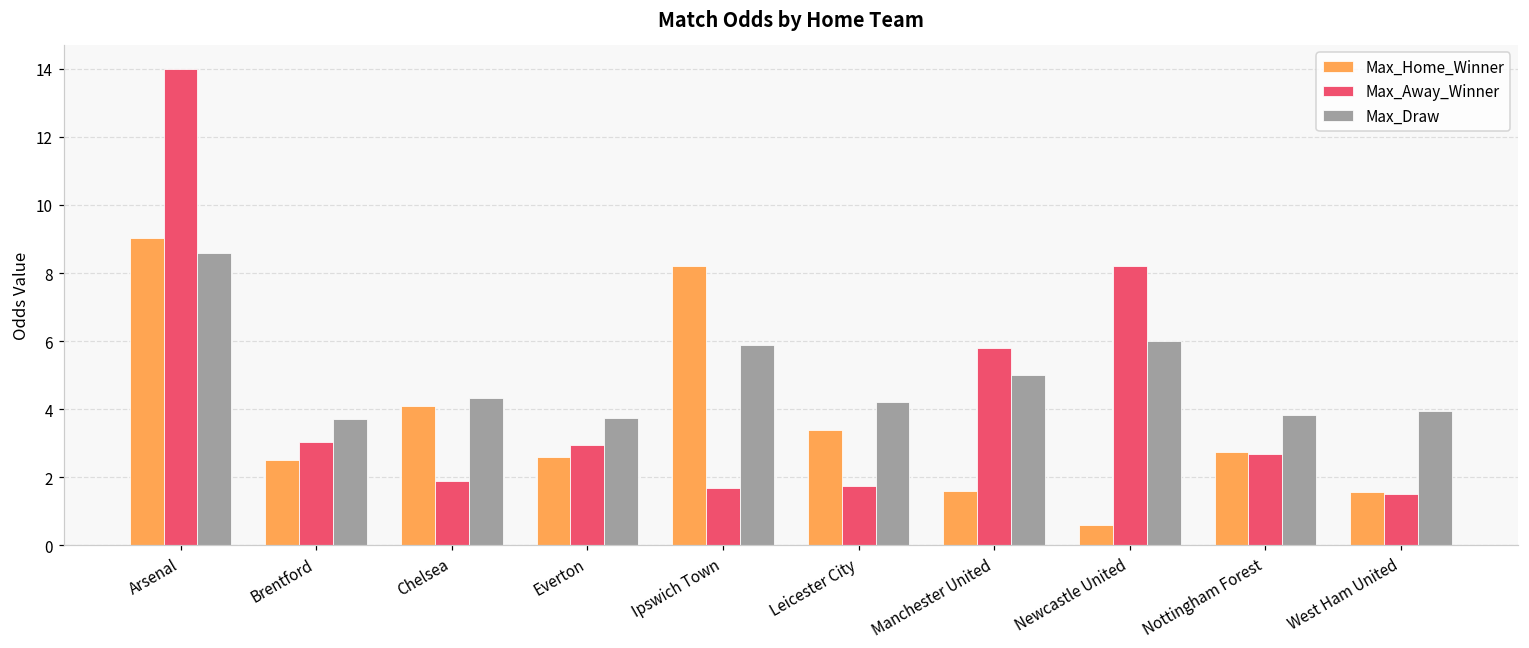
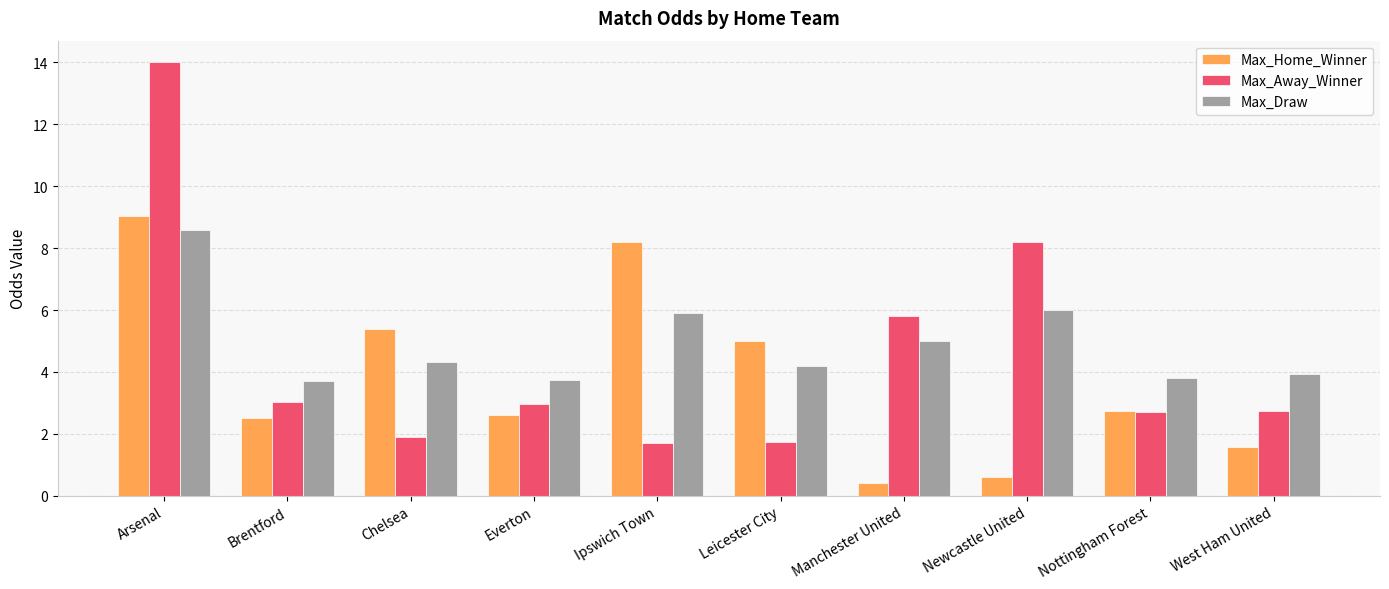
Max_Home_Winner, Chelsea: 4.1 -> 5.4
Max_Home_Winner, Leicester City: 3.4 -> 5.0
Max_Home_Winner, Manchester United: 1.6 -> 0.4
Max_Away_Winner, West Ham United: 1.5 -> 2.7
